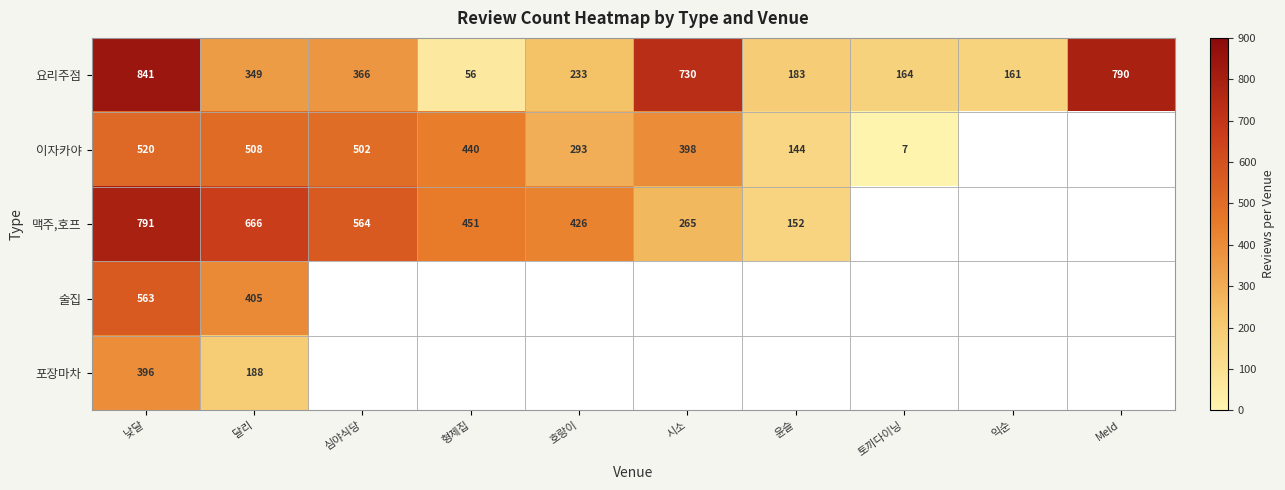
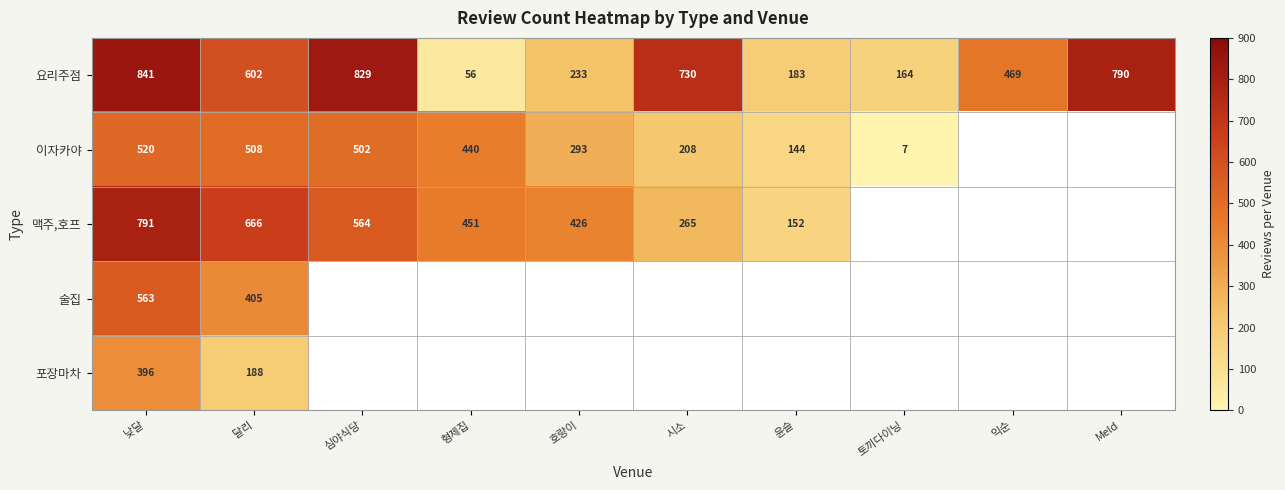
요리주점, 달리: 349 -> 602
요리주점, 심야식당: 366 -> 829
요리주점, 익순: 161 -> 469
이자카야, 시소: 398 -> 208
